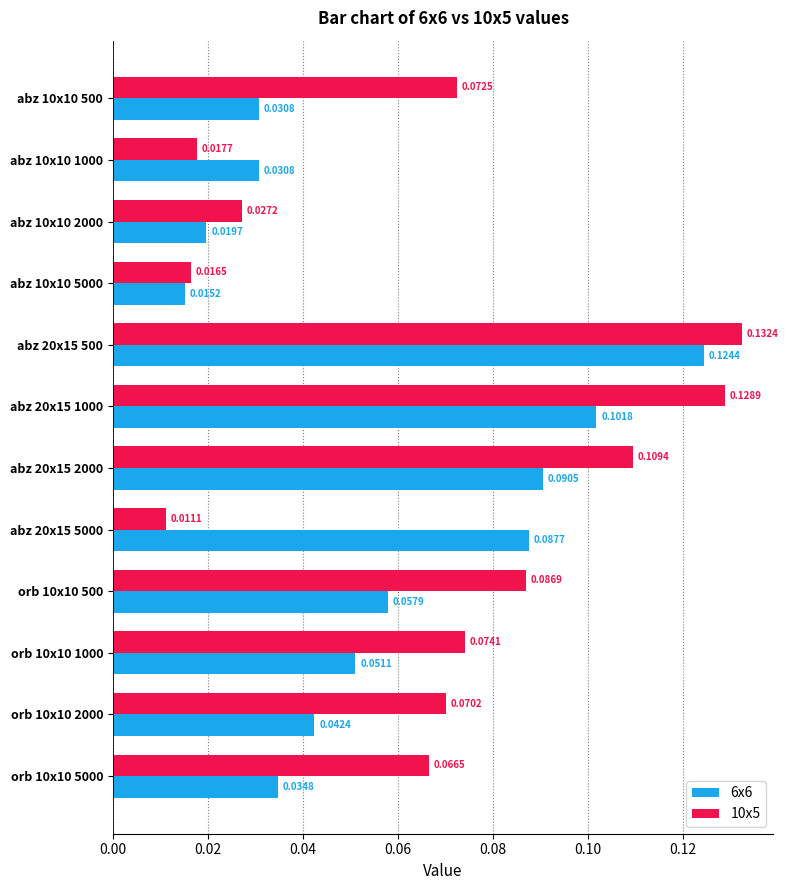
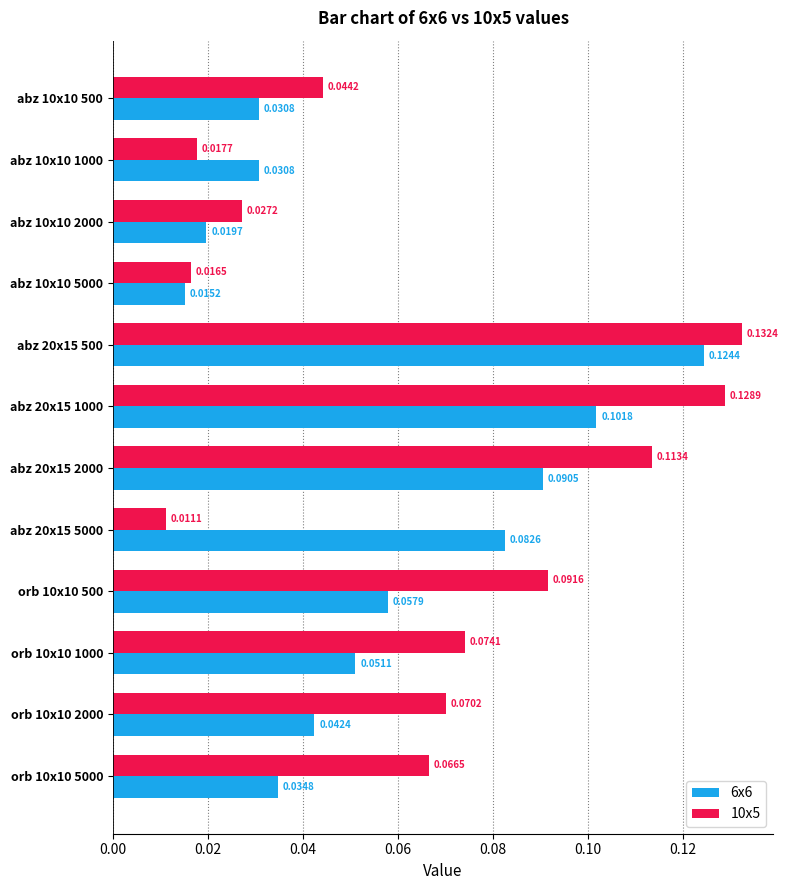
10x5, abz 10x10 500: 0.0725 -> 0.0442
10x5, abz 20x15 2000: 0.1094 -> 0.1134
6x6, abz 20x15 5000: 0.0877 -> 0.0826
10x5, orb 10x10 500: 0.0869 -> 0.0916
